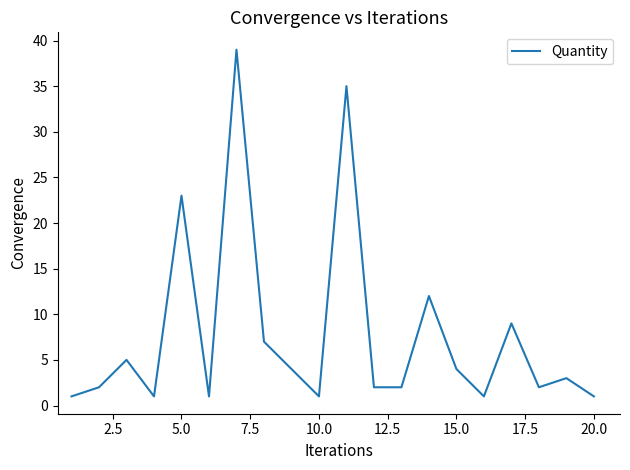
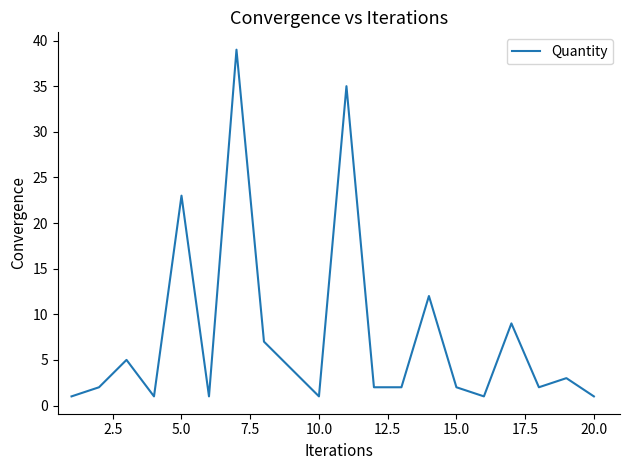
15.0: 4 -> 2
